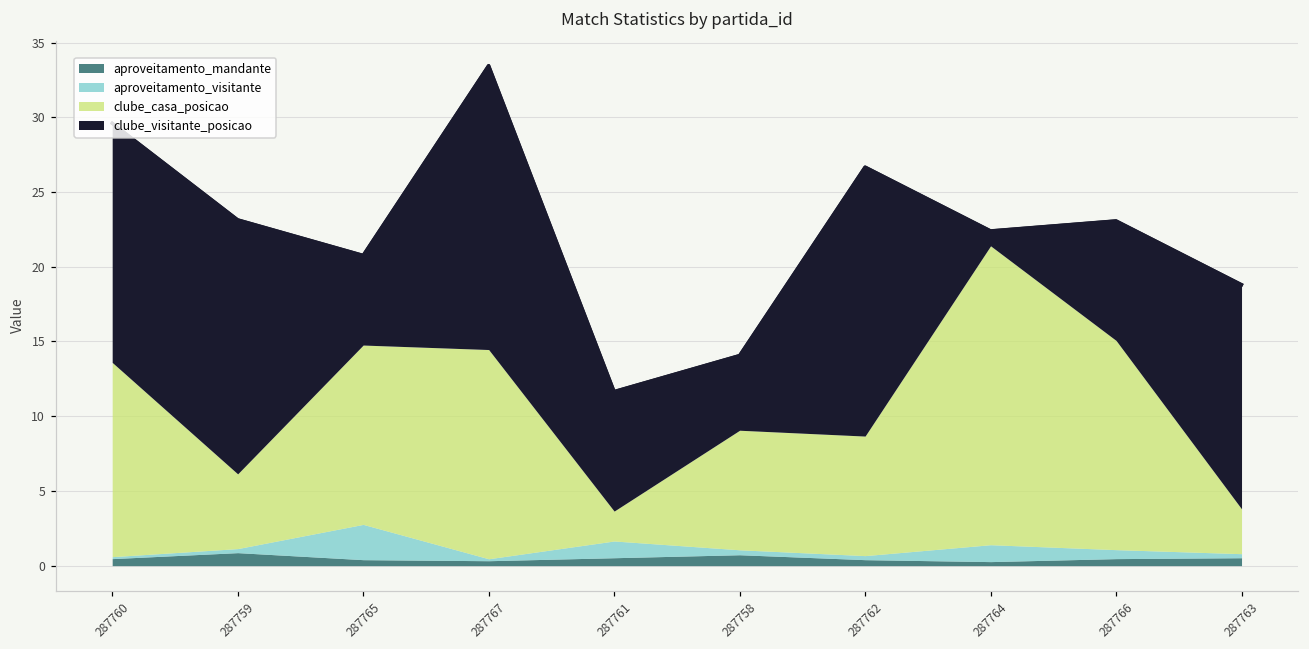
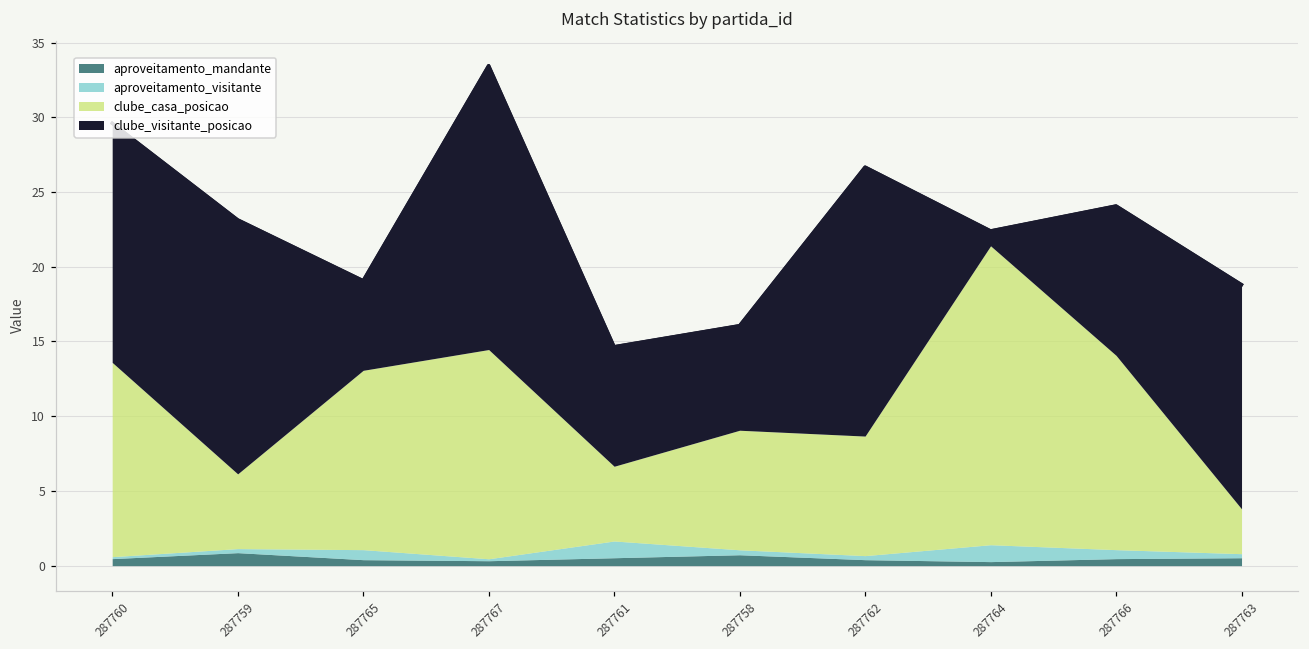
aproveitamento_visitante, 287765: 2.4 -> 0.7
clube_casa_posicao, 287761: 2 -> 5
clube_visitante_posicao, 287758: 5 -> 7
clube_casa_posicao, 287766: 14 -> 13
clube_visitante_posicao, 287766: 8 -> 10
